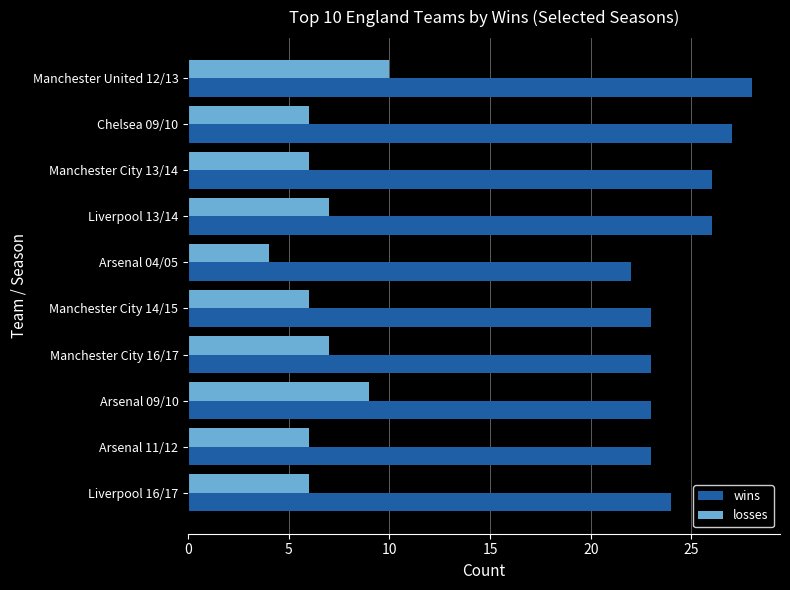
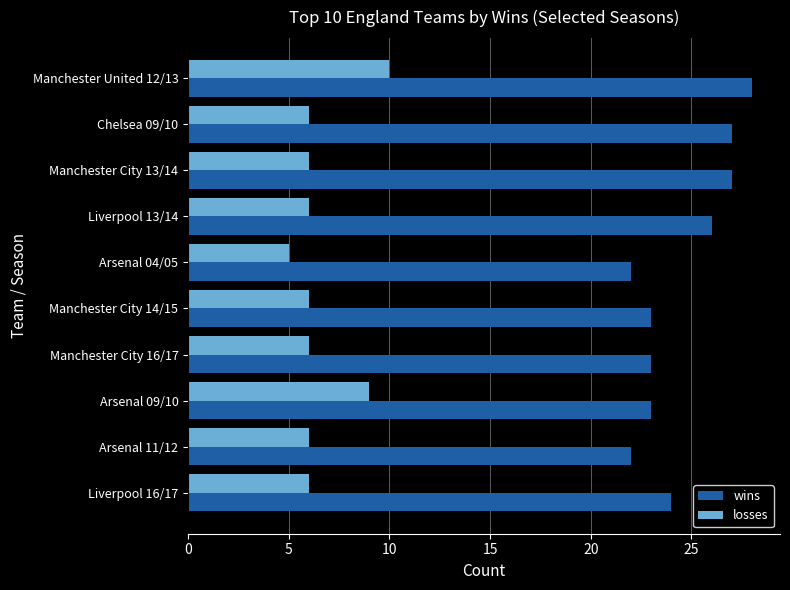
wins, Manchester City 13/14: 26 -> 27
losses, Liverpool 13/14: 7 -> 6
losses, Arsenal 04/05: 4 -> 5
losses, Manchester City 16/17: 7 -> 6
wins, Arsenal 11/12: 23 -> 22
